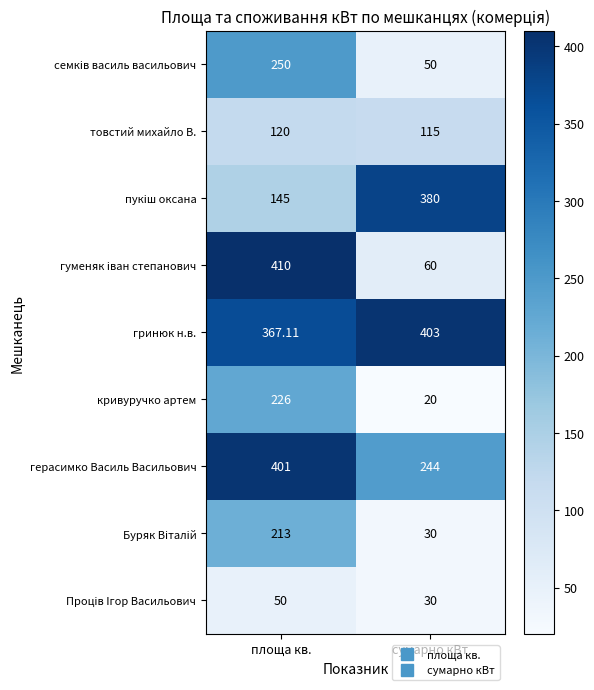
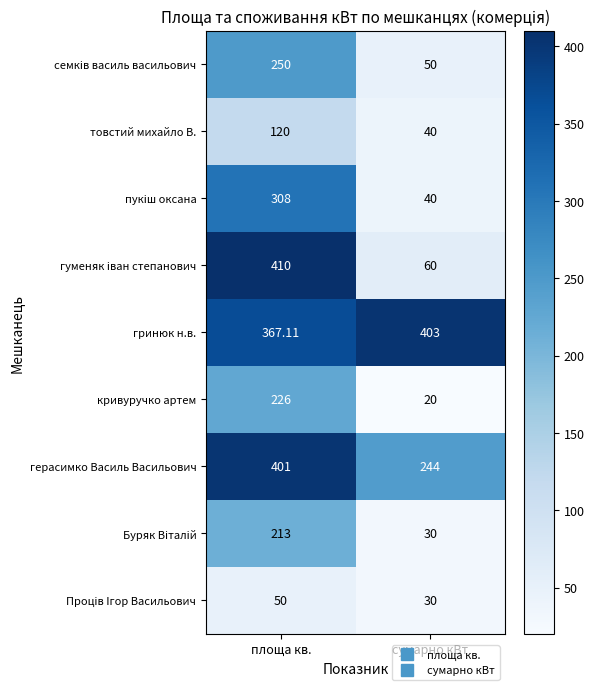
товстий михайло В., сумарно кВт: 115 -> 40
пукіш оксана, площа кв.: 145 -> 308
пукіш оксана, сумарно кВт: 380 -> 40
